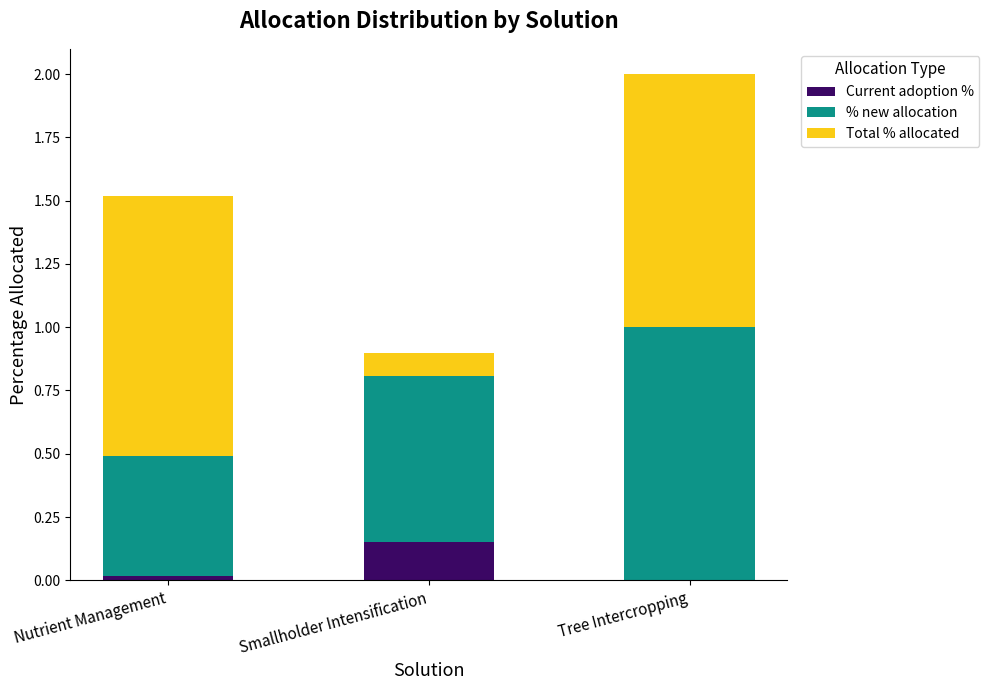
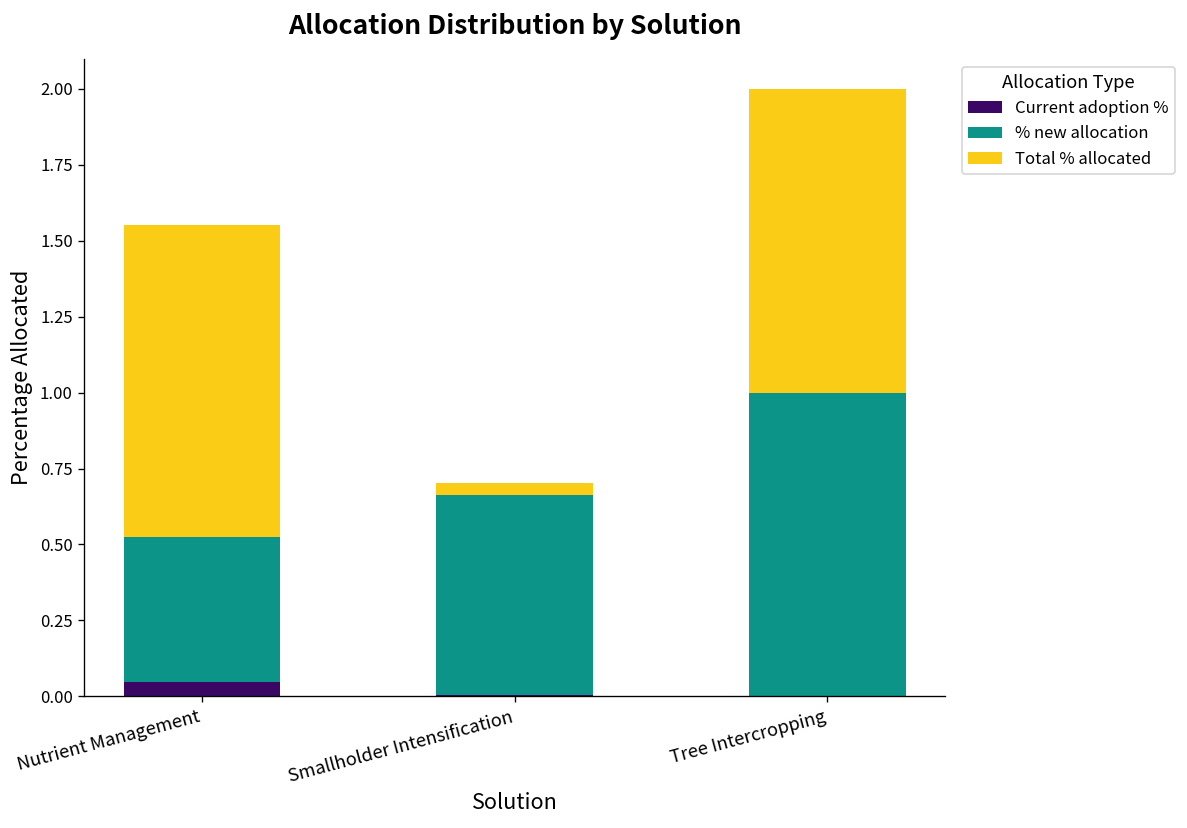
Current adoption %, Nutrient Management: 0.02 -> 0.05
Current adoption %, Smallholder Intensification: 0.15 -> 0.01
Total % allocated, Smallholder Intensification: 0.09 -> 0.04
